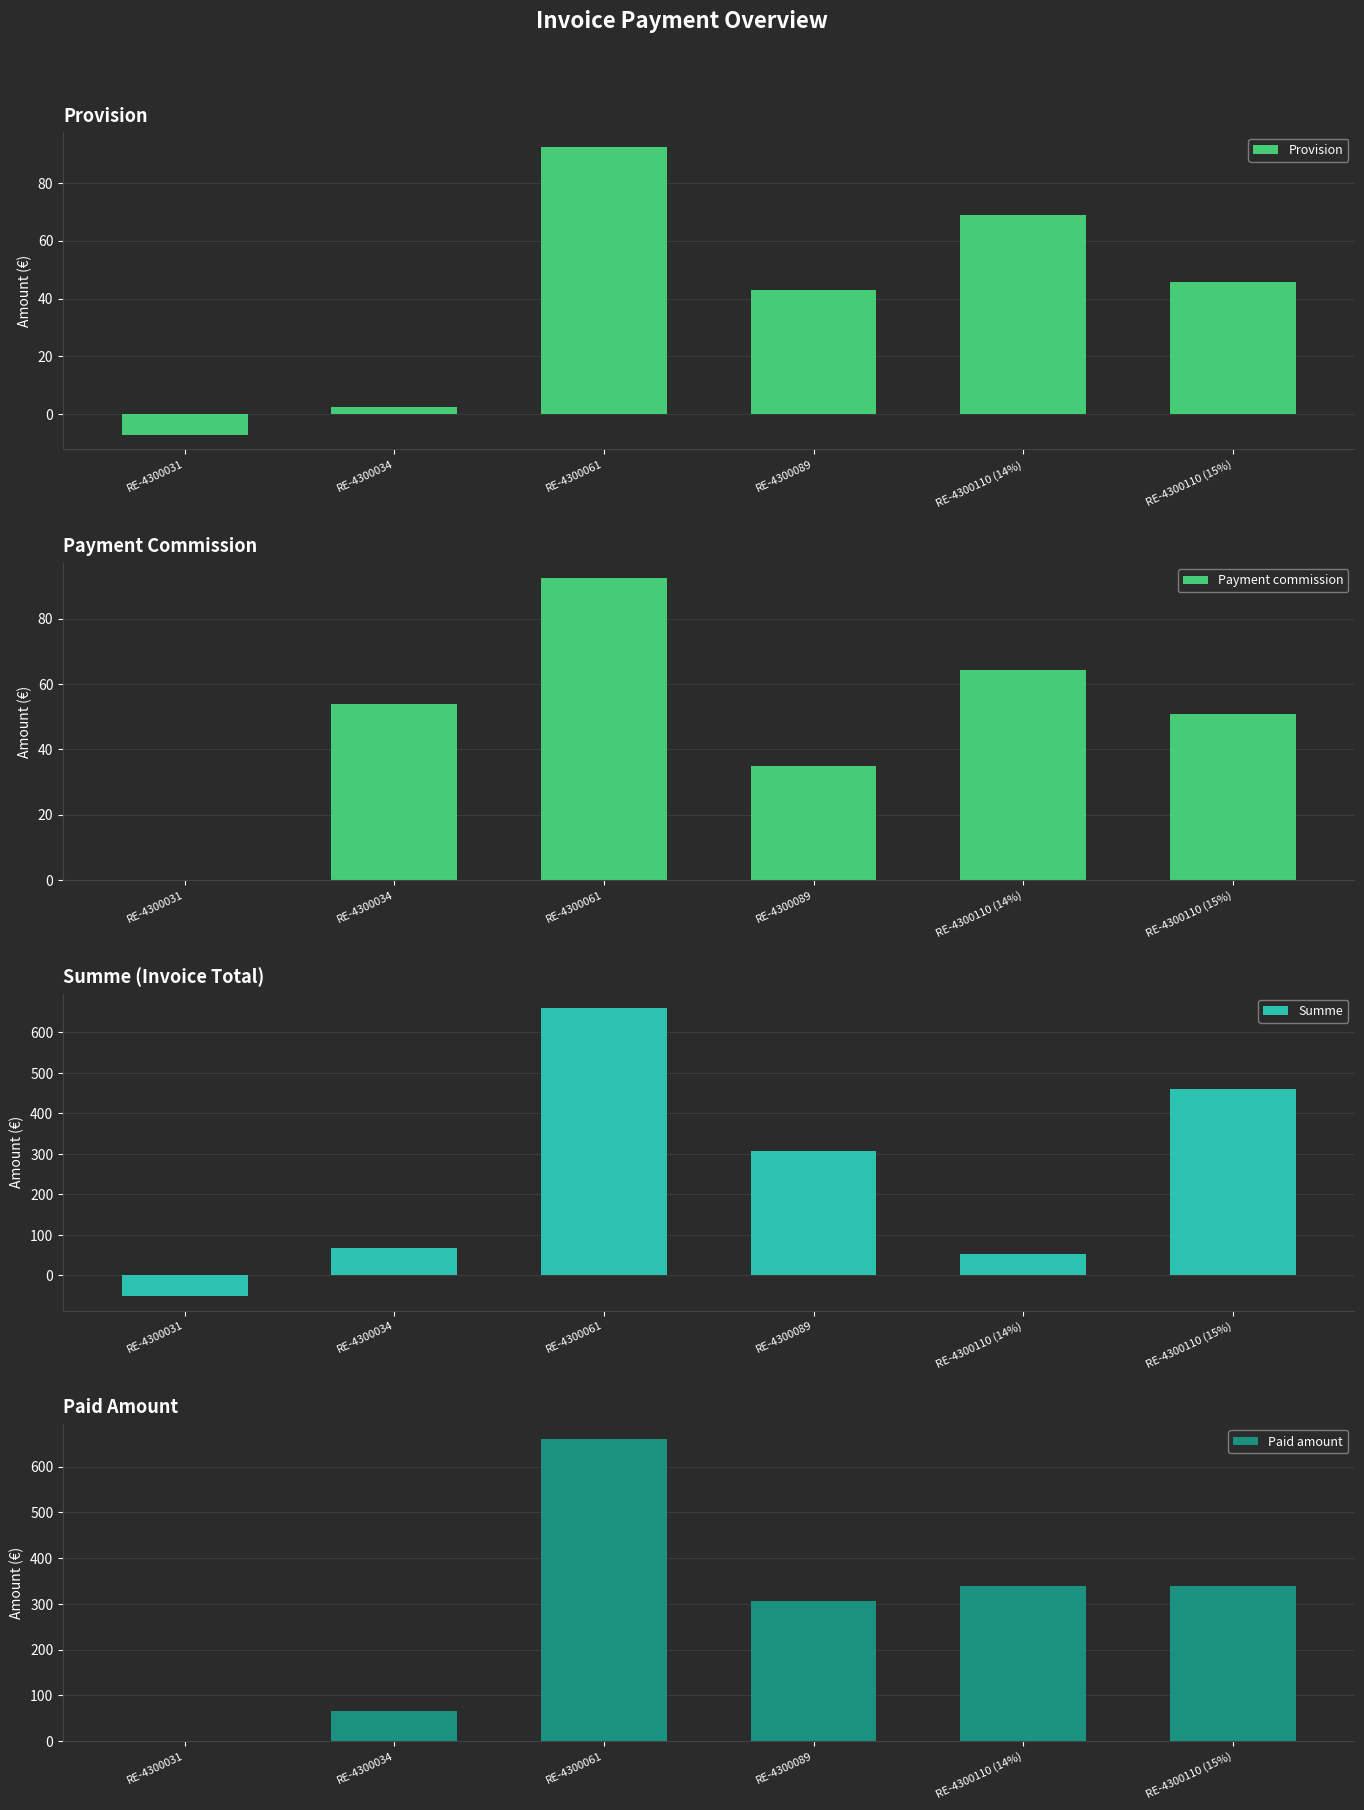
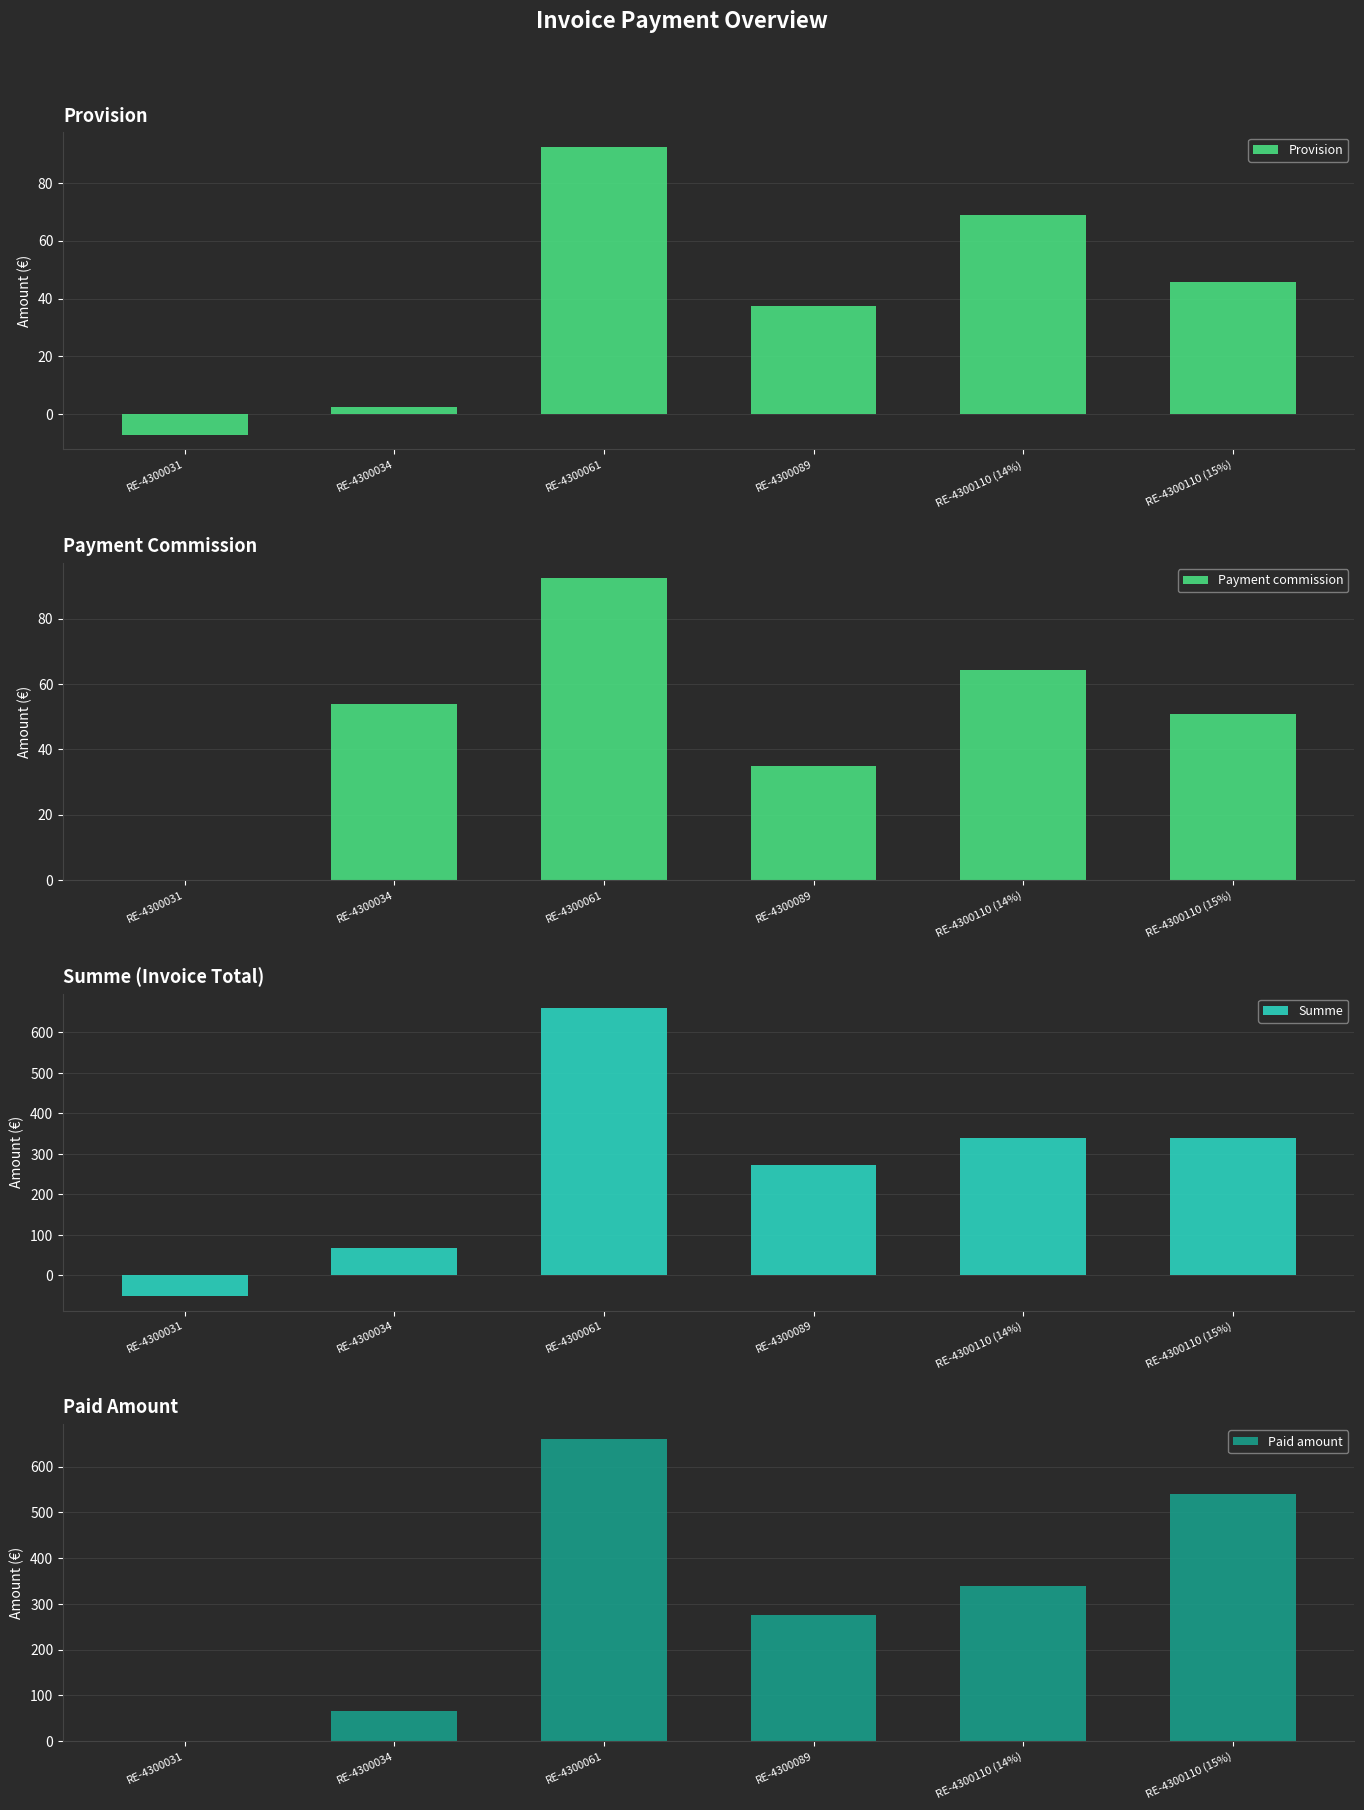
Provision, RE-4300089: 43 -> 38
Summe (Invoice Total), RE-4300089: 310 -> 270
Summe (Invoice Total), RE-4300110 (14%): 50 -> 340
Summe (Invoice Total), RE-4300110 (15%): 460 -> 340
Paid Amount, RE-4300089: 310 -> 280
Paid Amount, RE-4300110 (15%): 340 -> 540
